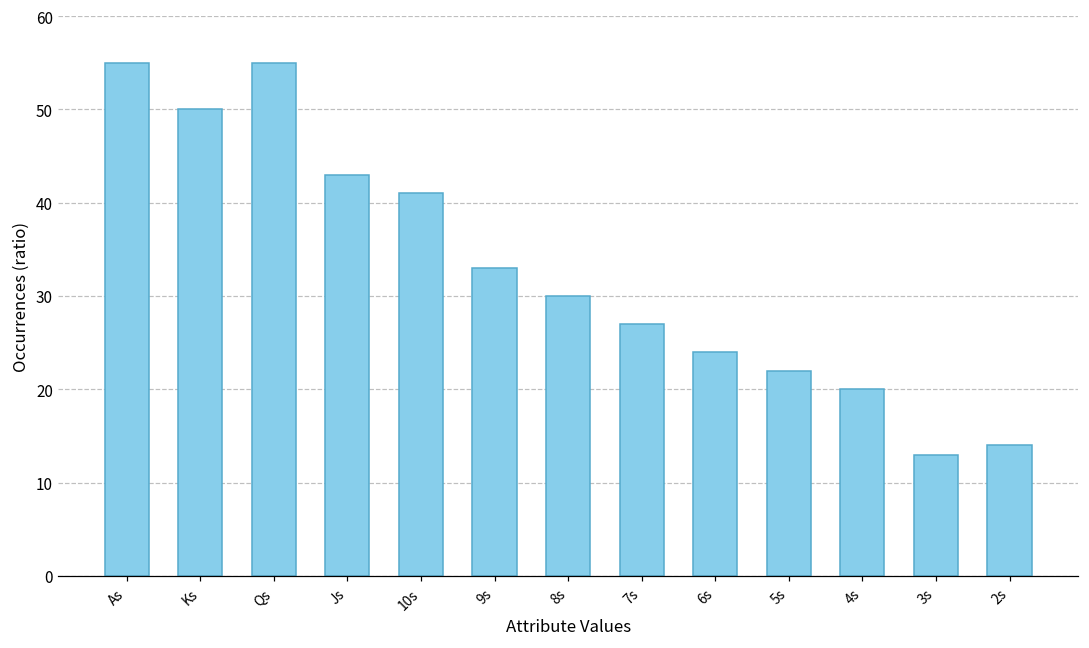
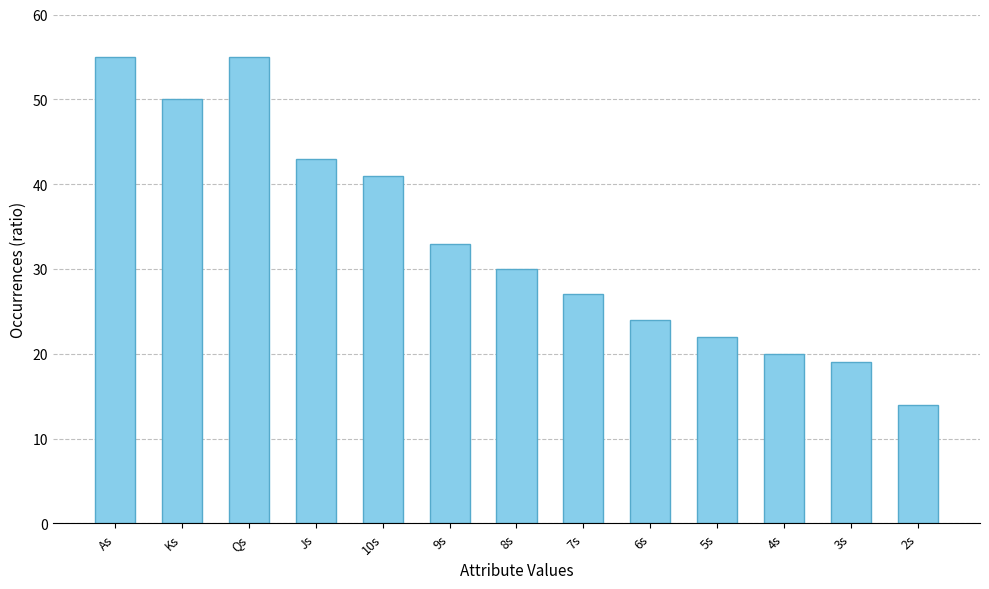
3s: 13 -> 19
